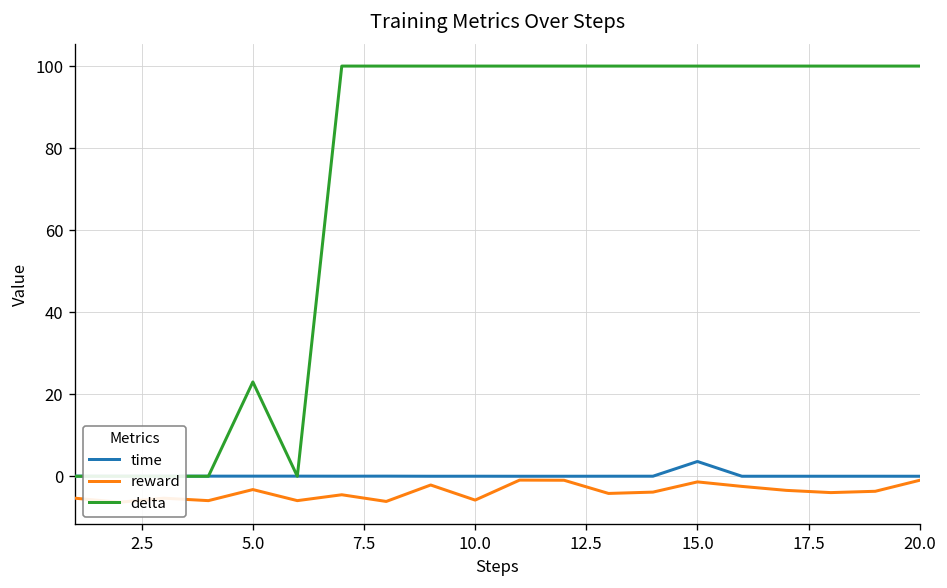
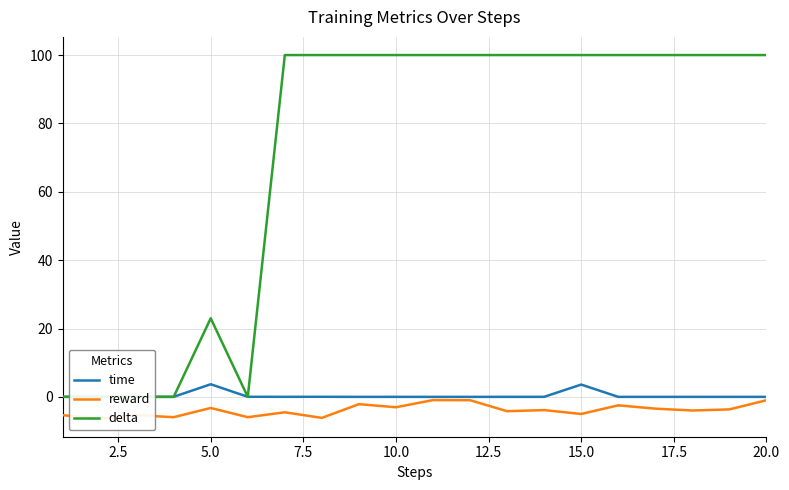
time, 5.0: 0 -> 4
reward, 10.0: -6 -> -3
reward, 15.0: -1 -> -5
